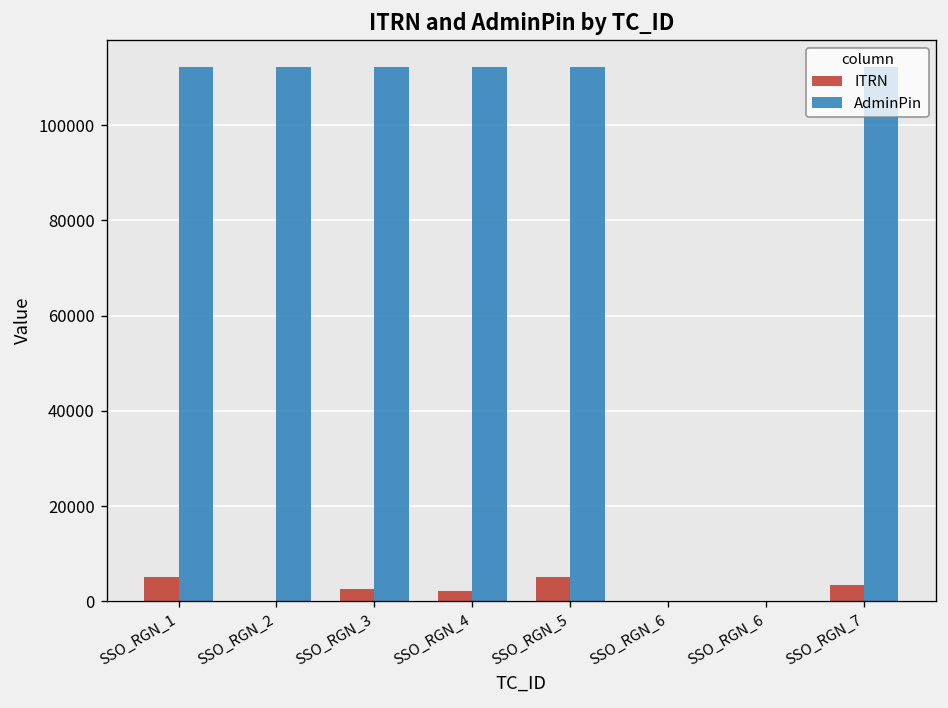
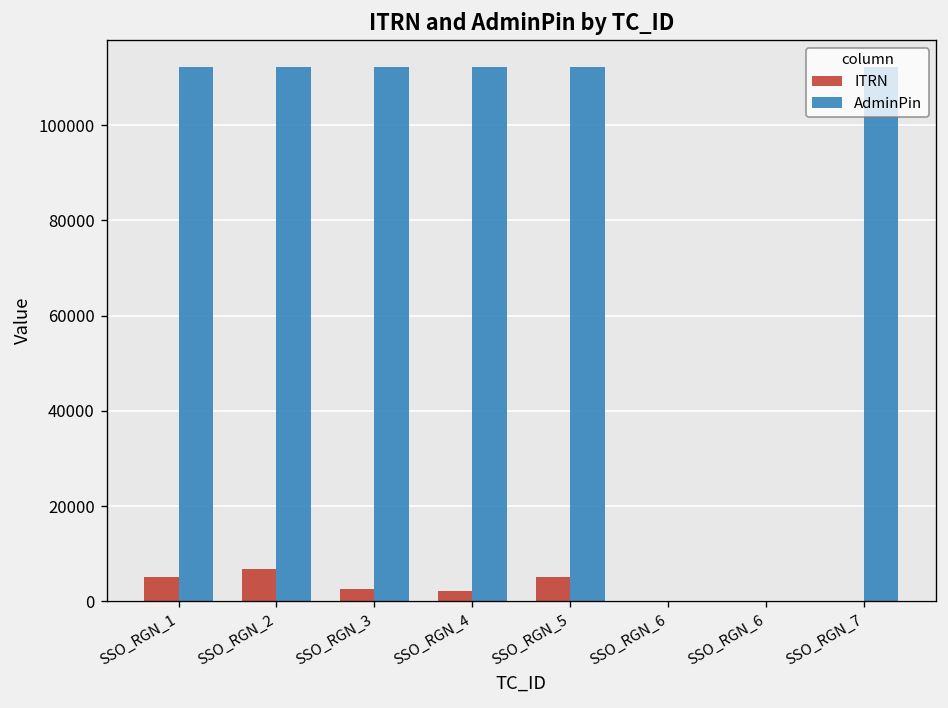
ITRN, SSO_RGN_2: 0 -> 7000
ITRN, SSO_RGN_7: 3000 -> 0
